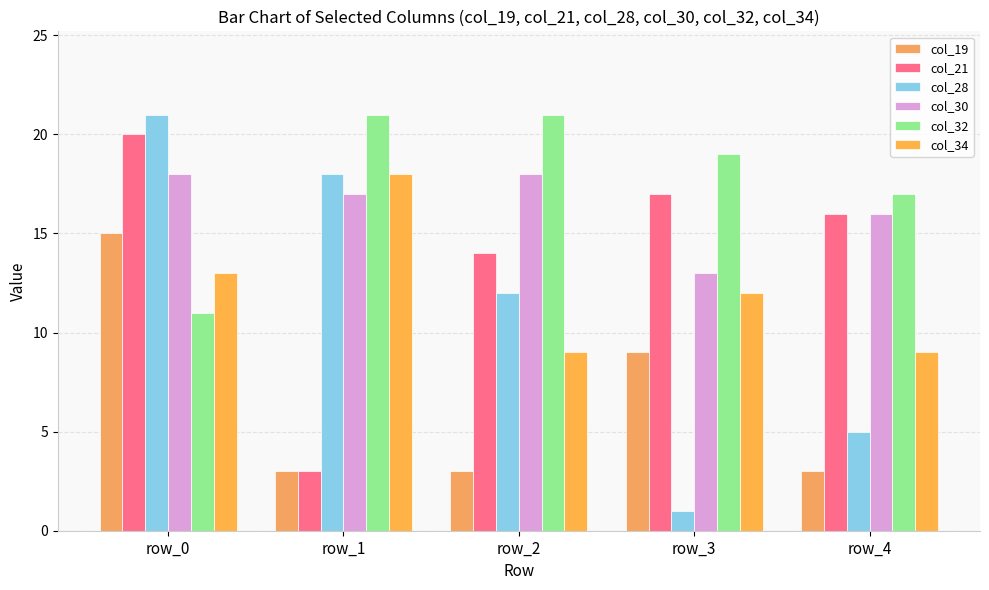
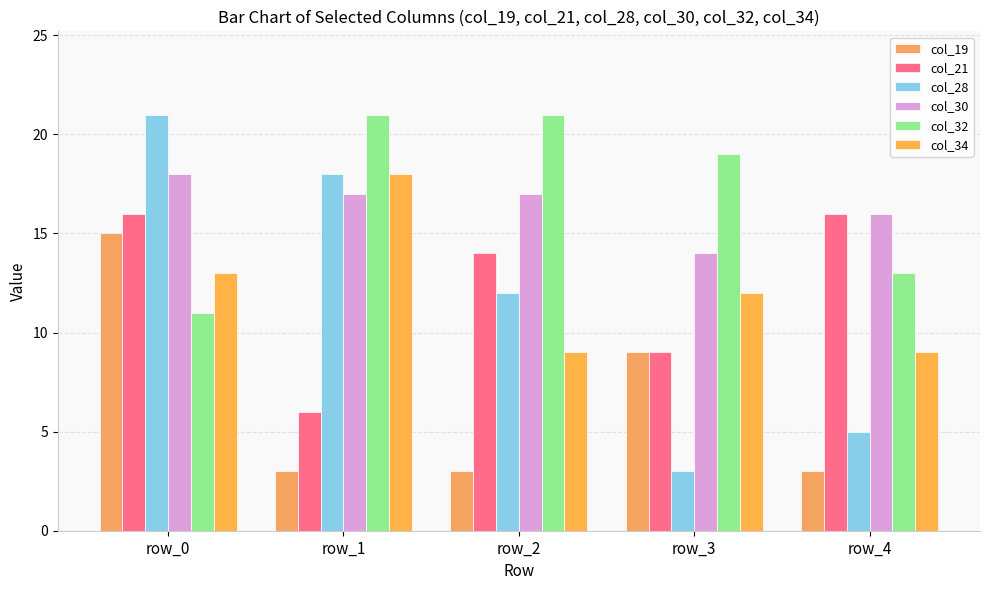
col_21, row_0: 20 -> 16
col_21, row_1: 3 -> 6
col_30, row_2: 18 -> 17
col_21, row_3: 17 -> 9
col_28, row_3: 1 -> 3
col_30, row_3: 13 -> 14
col_32, row_4: 17 -> 13
